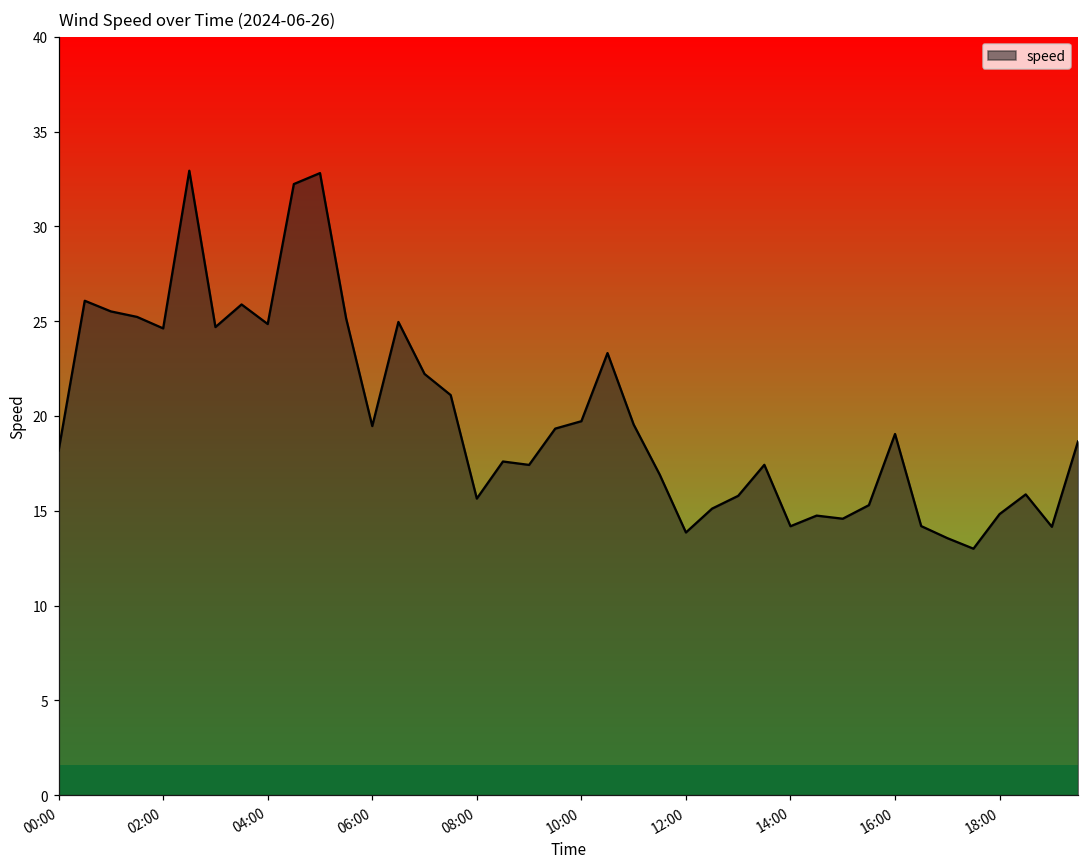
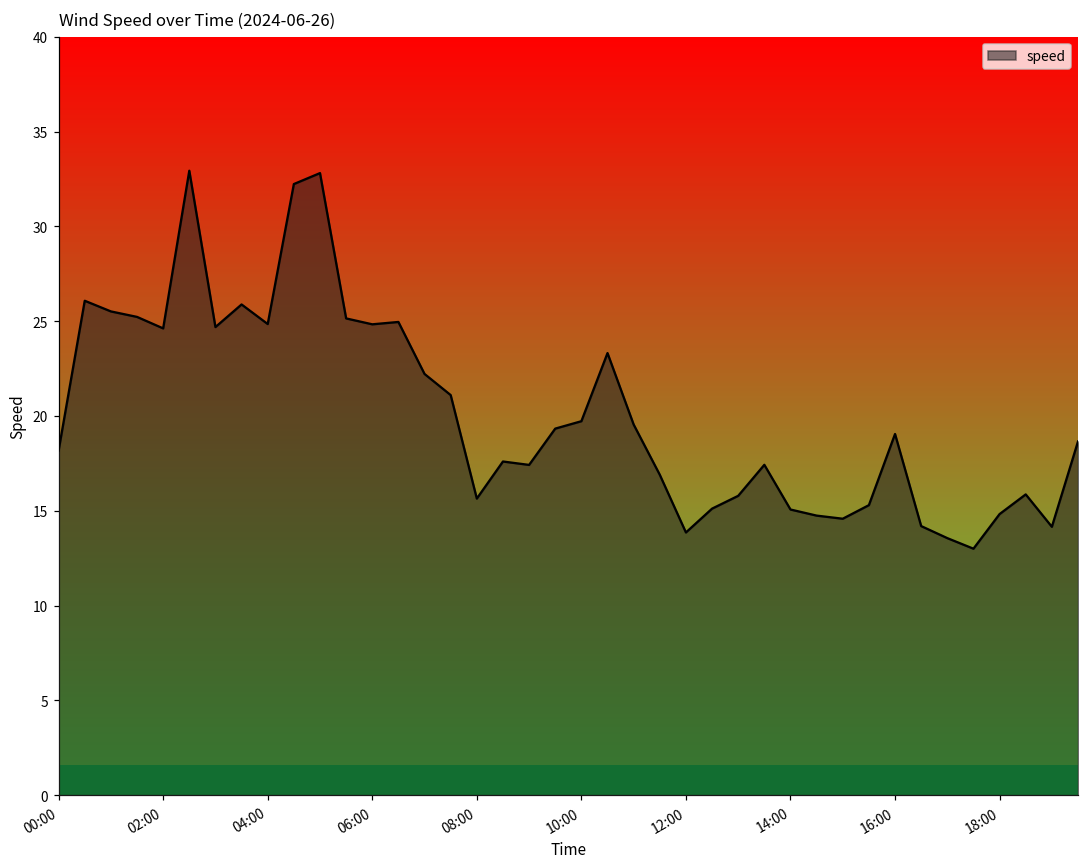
06:00: 19.5 -> 24.8
14:00: 14.2 -> 15.1
